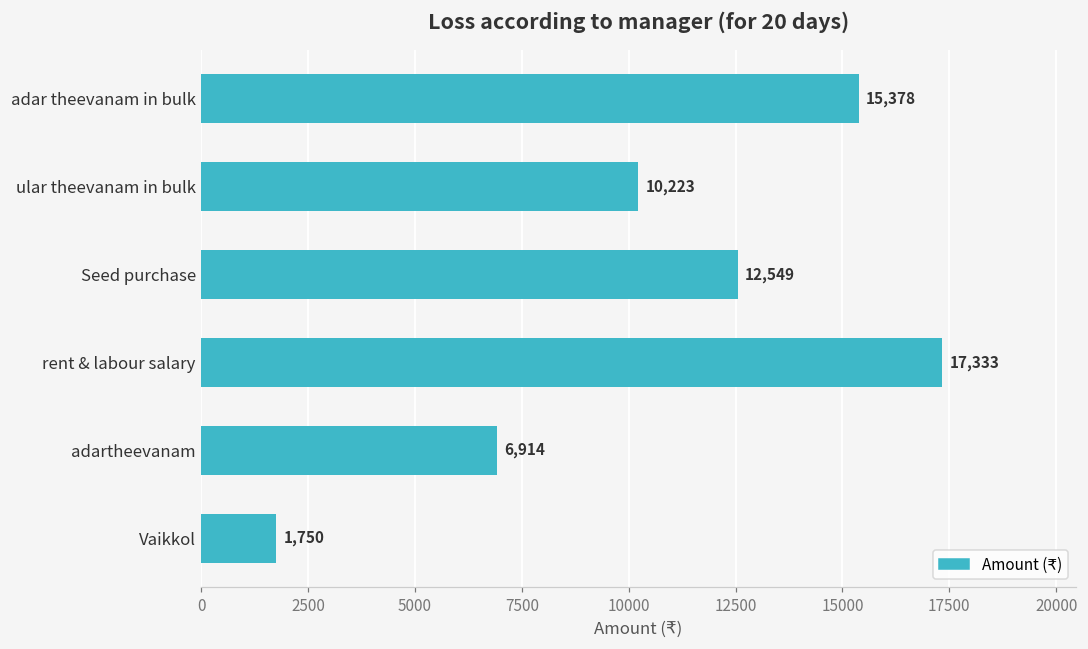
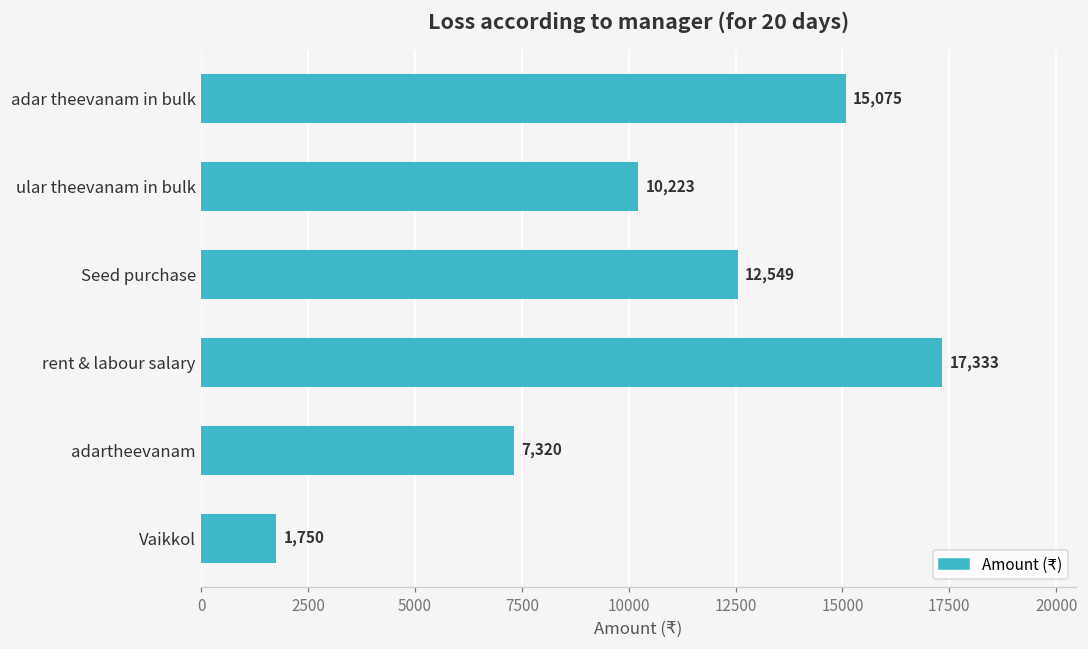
adar theevanam in bulk: 15,378 -> 15,075
adartheevanam: 6,914 -> 7,320
